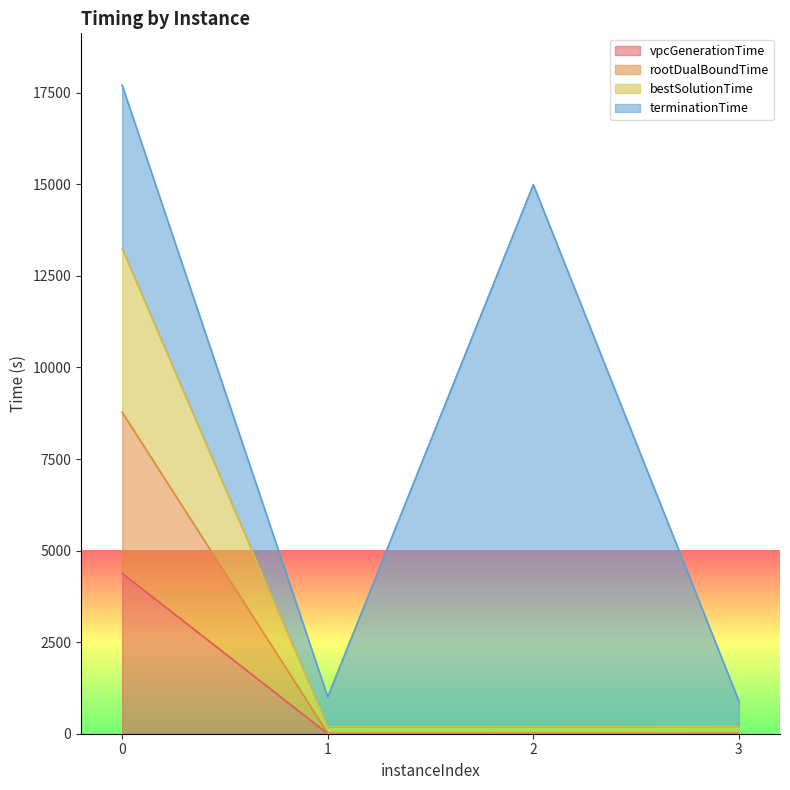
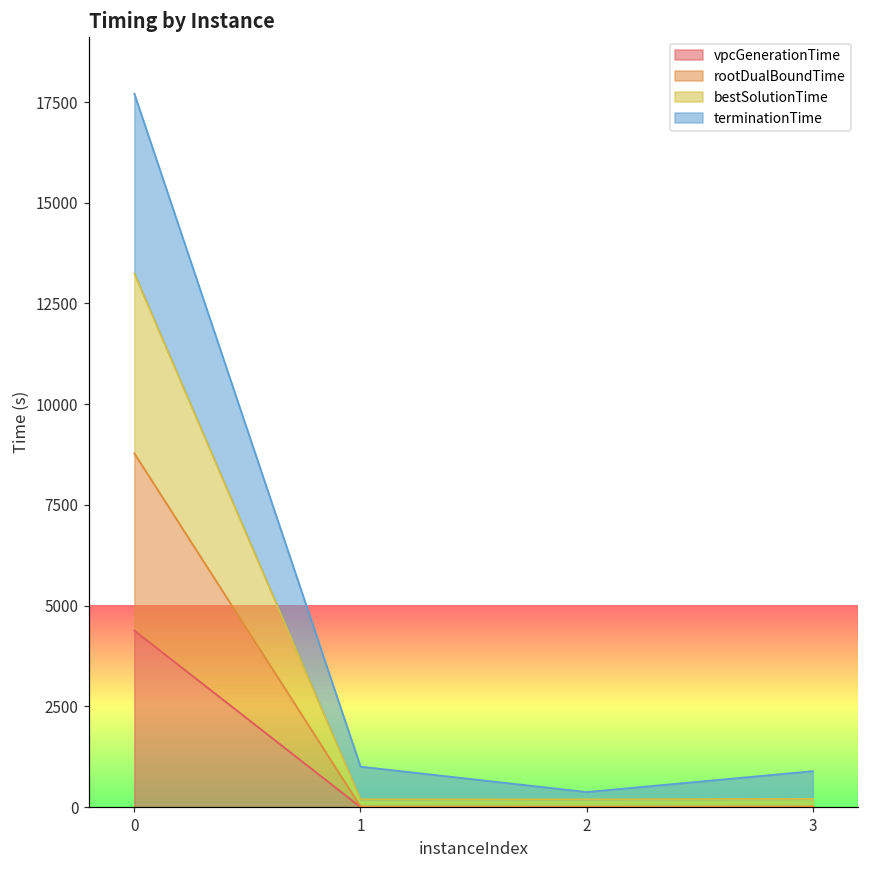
terminationTime, 2: 14800 -> 200
